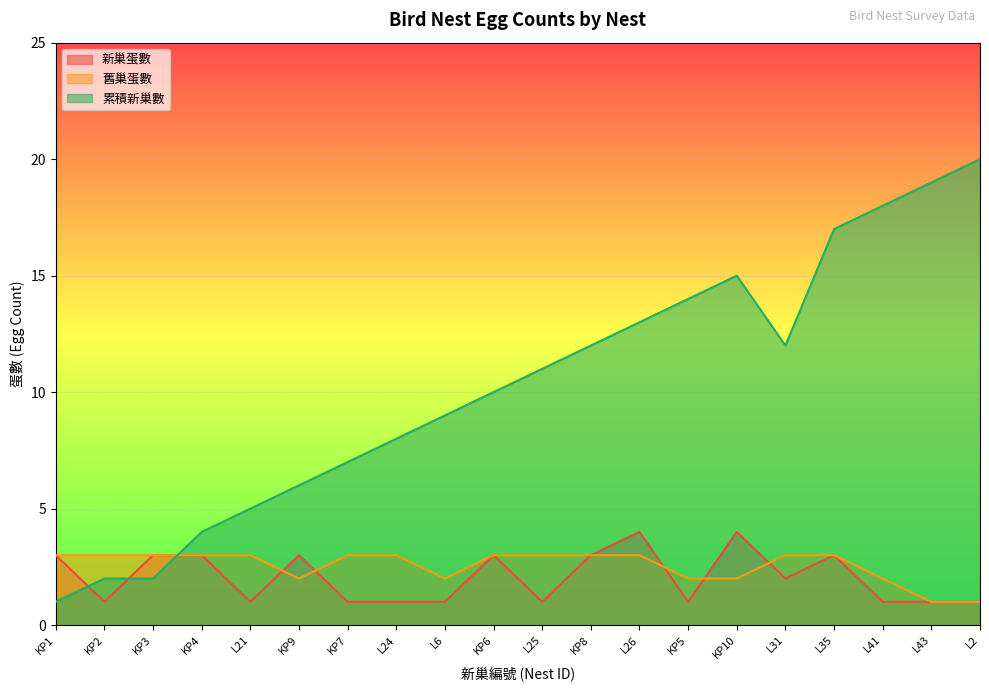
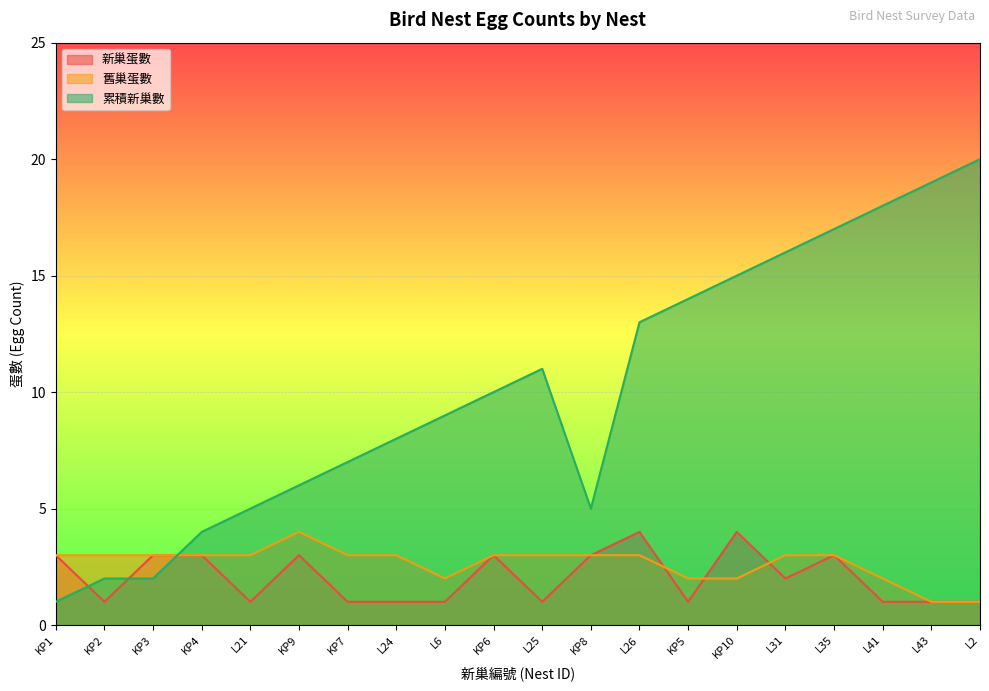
舊巢蛋數, KP9: 2 -> 4
累積新巢數, KP8: 12 -> 5
累積新巢數, L31: 12 -> 16
